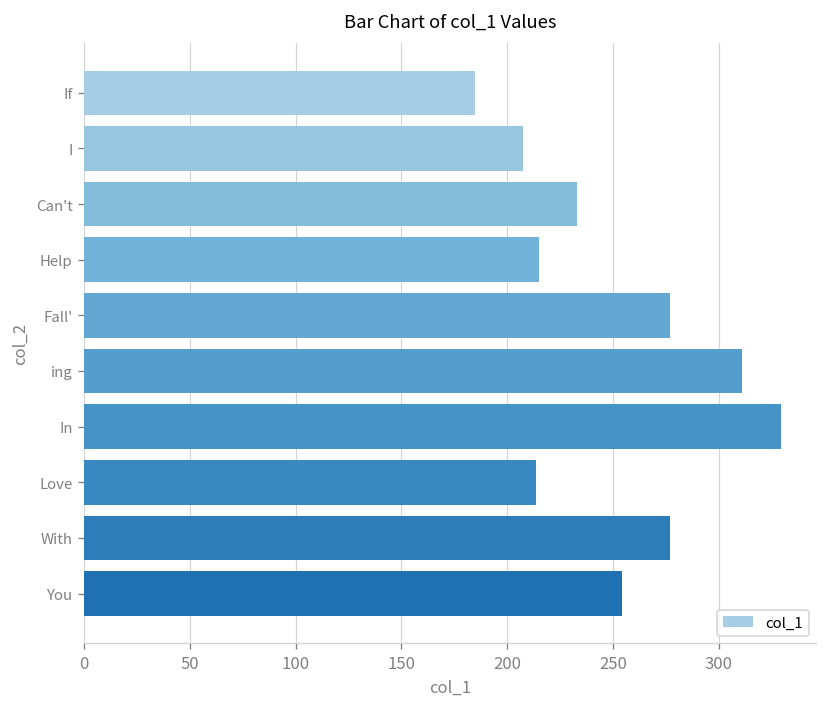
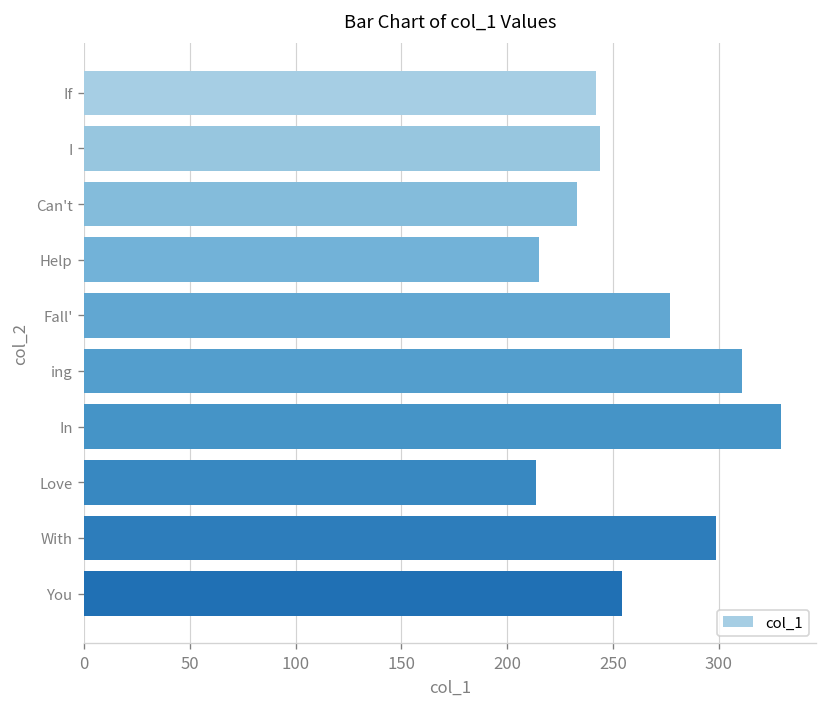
If: 185 -> 242
I: 208 -> 244
With: 277 -> 299
